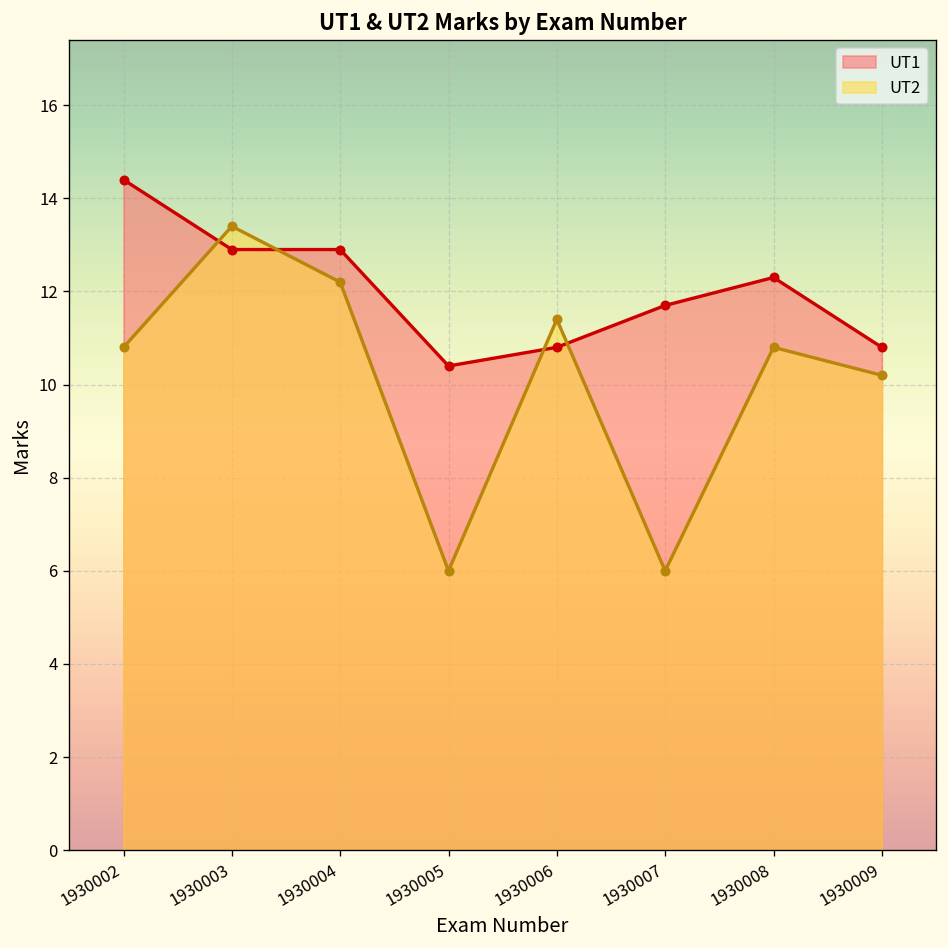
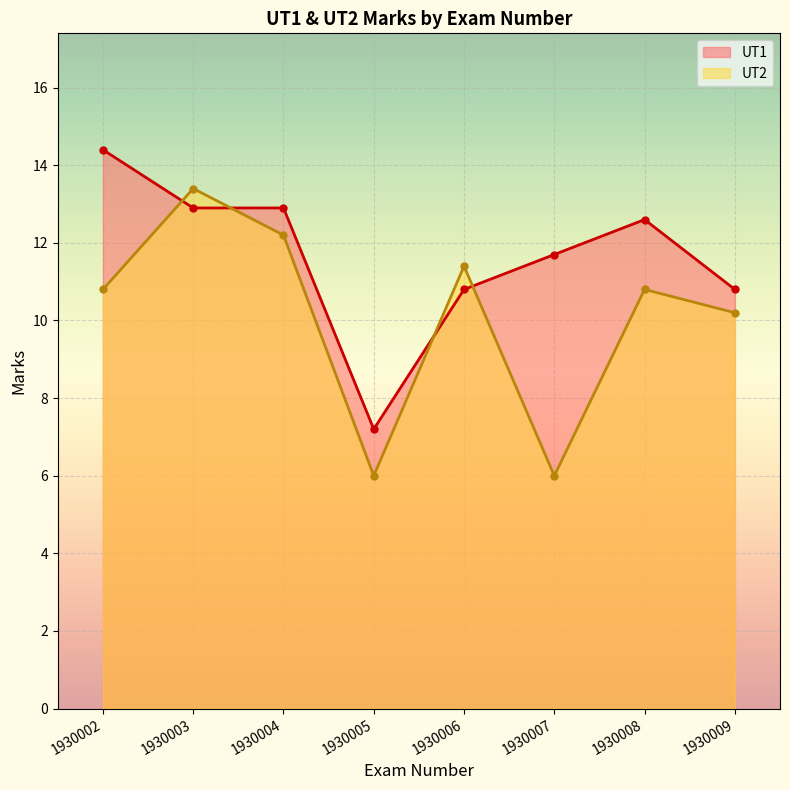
UT1, 1930005: 10.4 -> 7.2
UT1, 1930008: 12.3 -> 12.6
